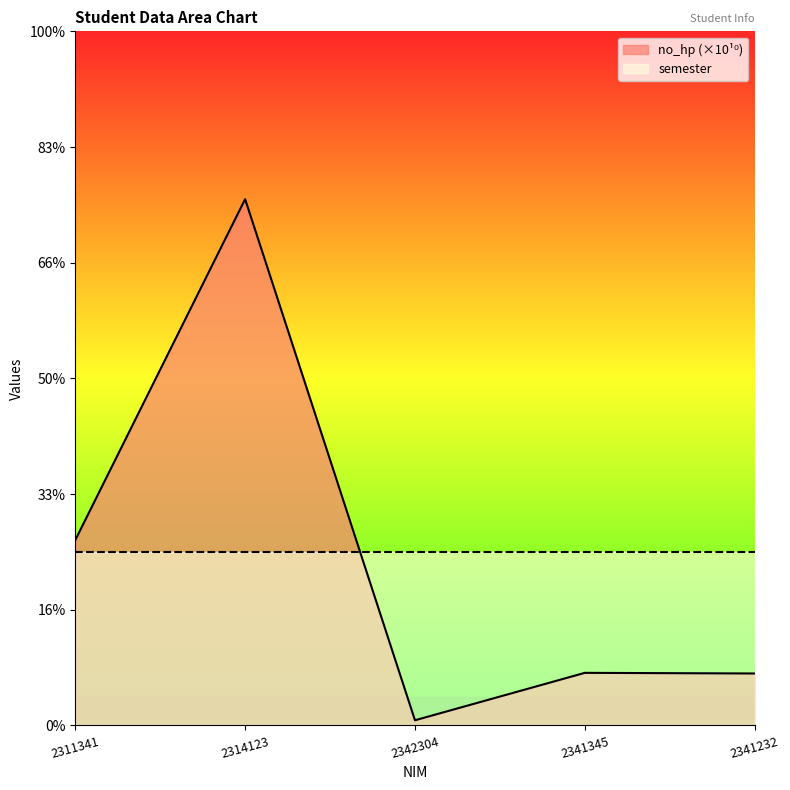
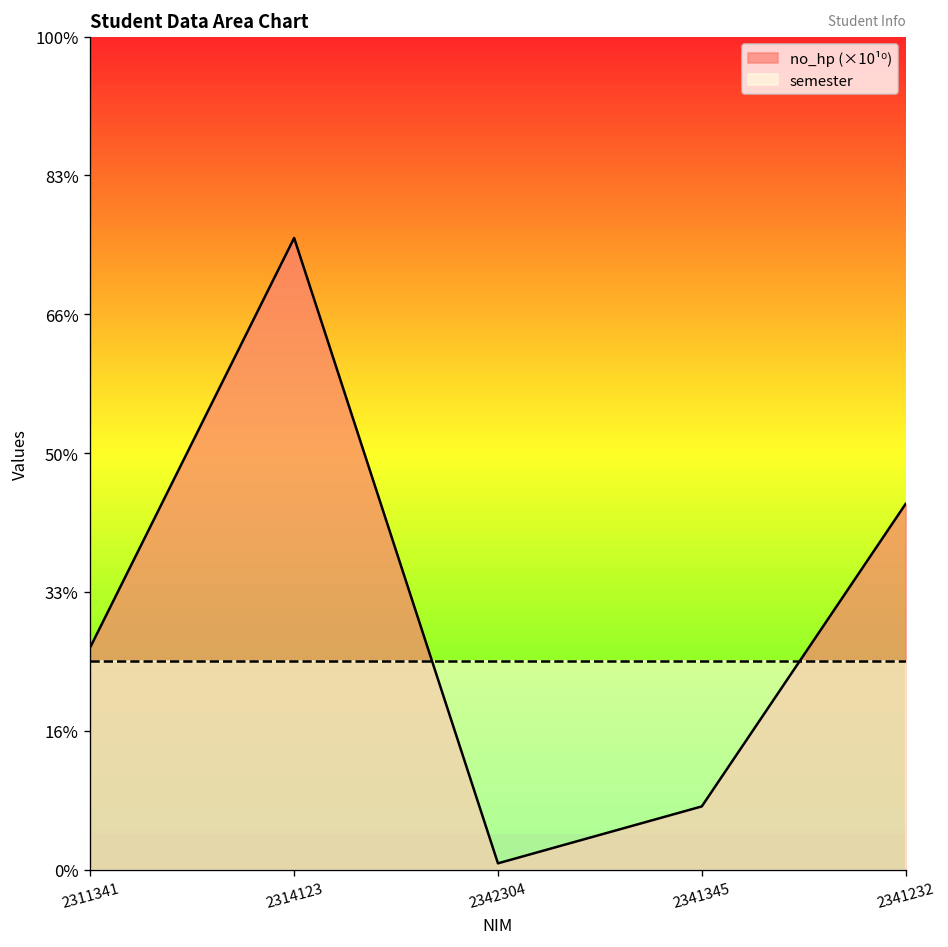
no_hp (×10¹⁰), 2341232: 7% -> 44%
